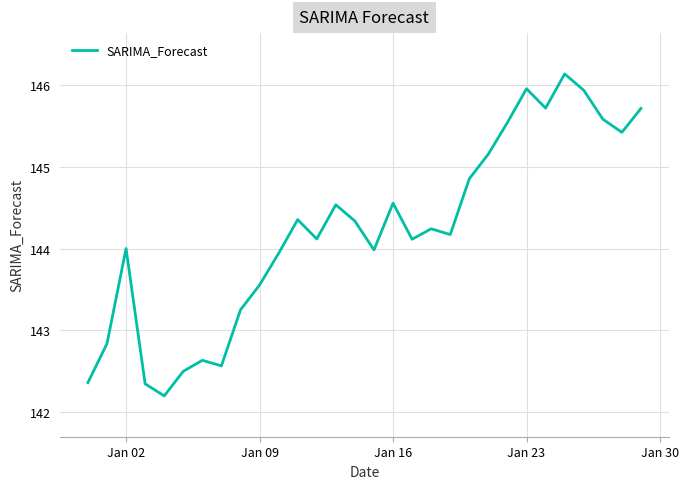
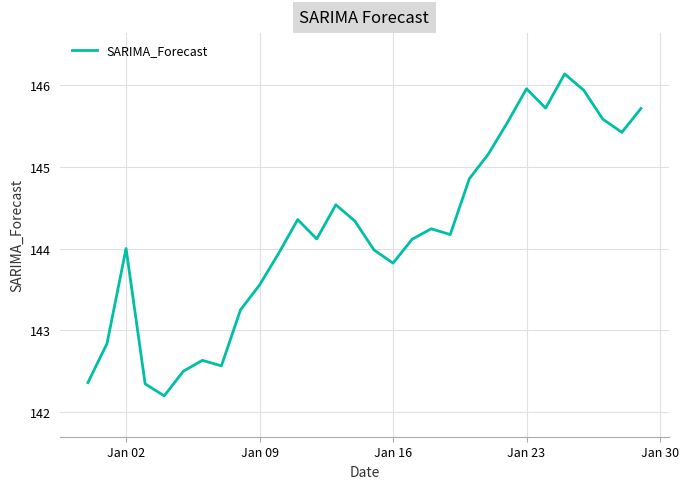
Jan 16: 144.6 -> 143.8
